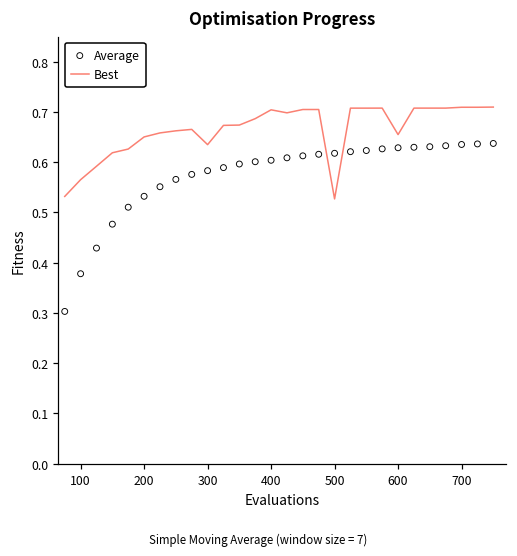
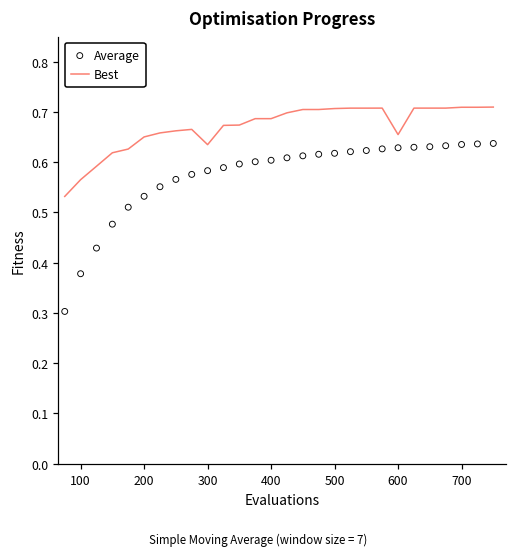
Best, 400: 0.70 -> 0.69
Best, 500: 0.53 -> 0.71
